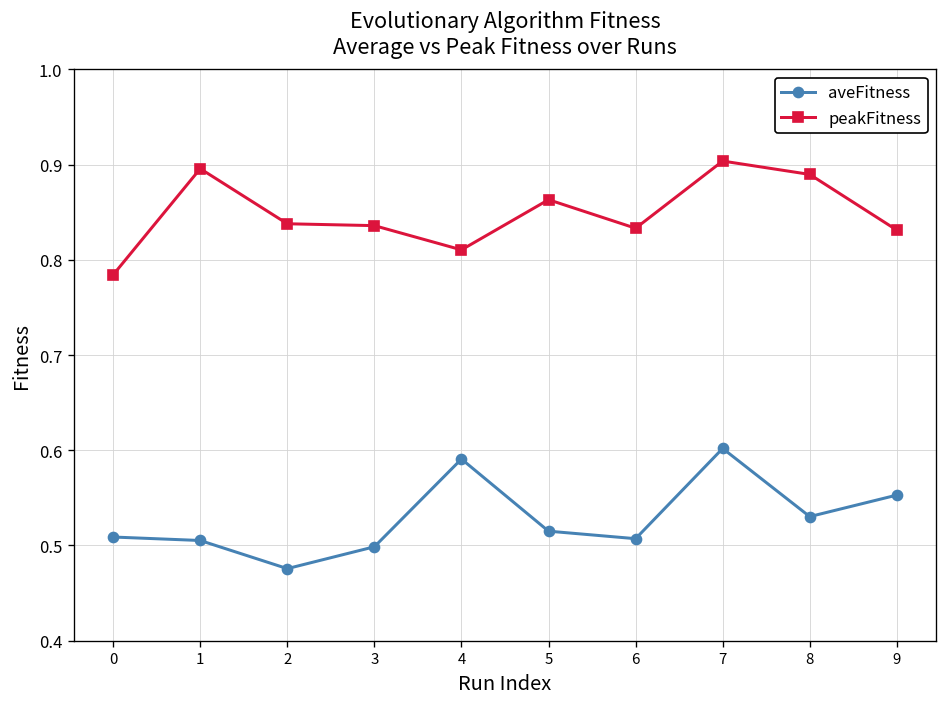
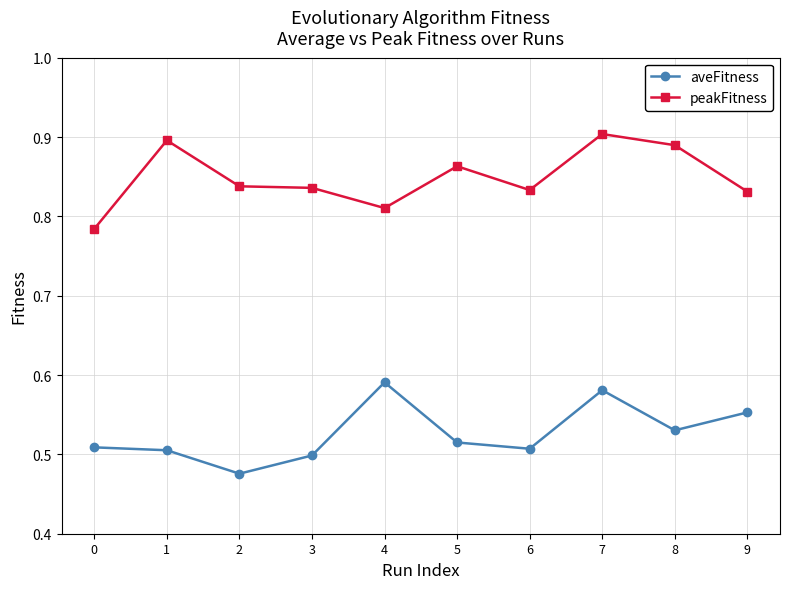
aveFitness, 7: 0.60 -> 0.58
